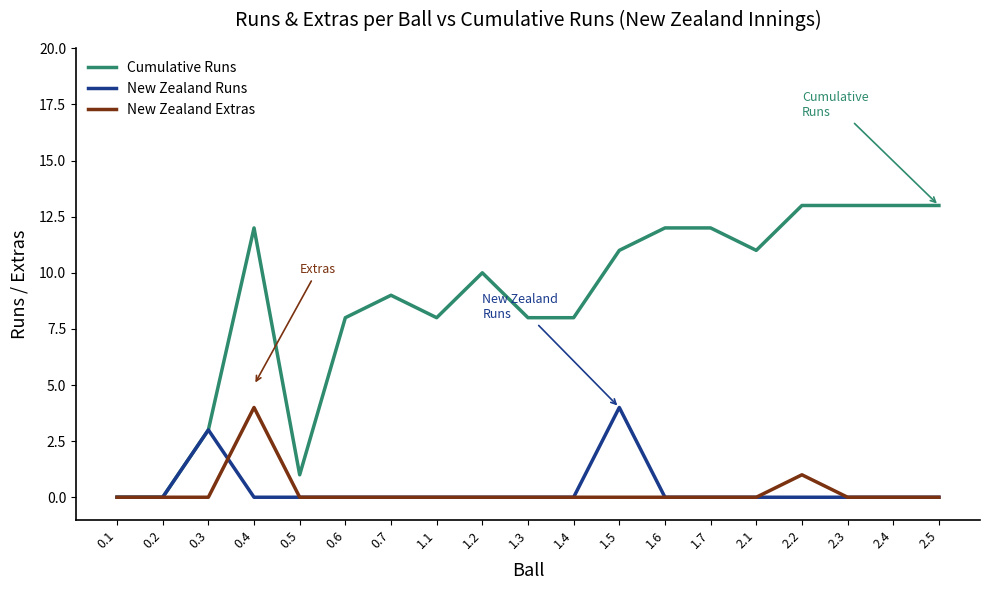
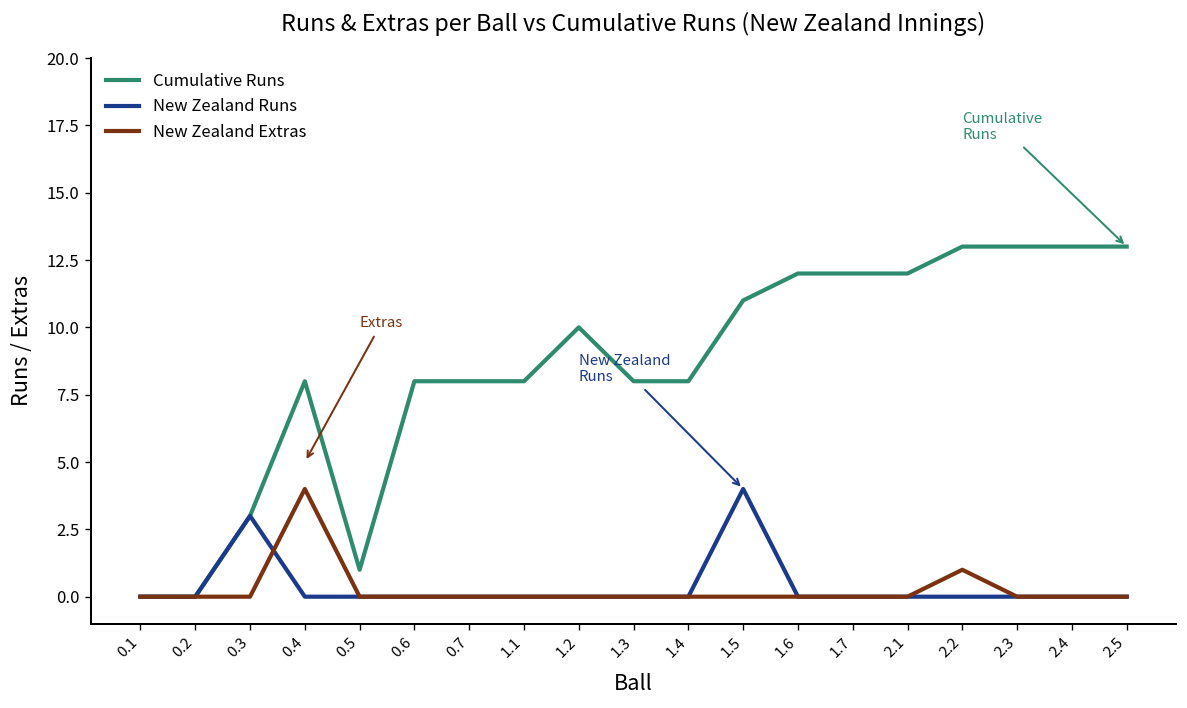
Cumulative Runs, 0.4: 12 -> 8
Cumulative Runs, 0.7: 9 -> 8
Cumulative Runs, 2.1: 11 -> 12
